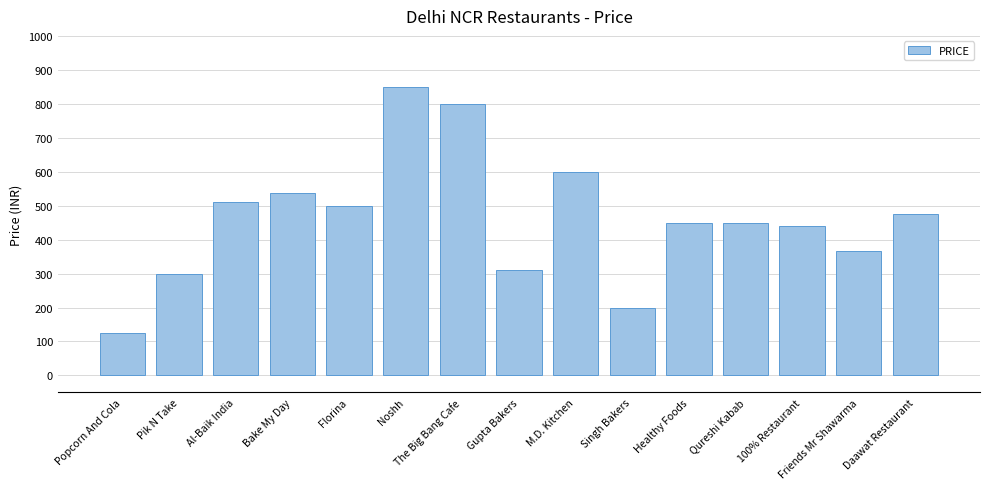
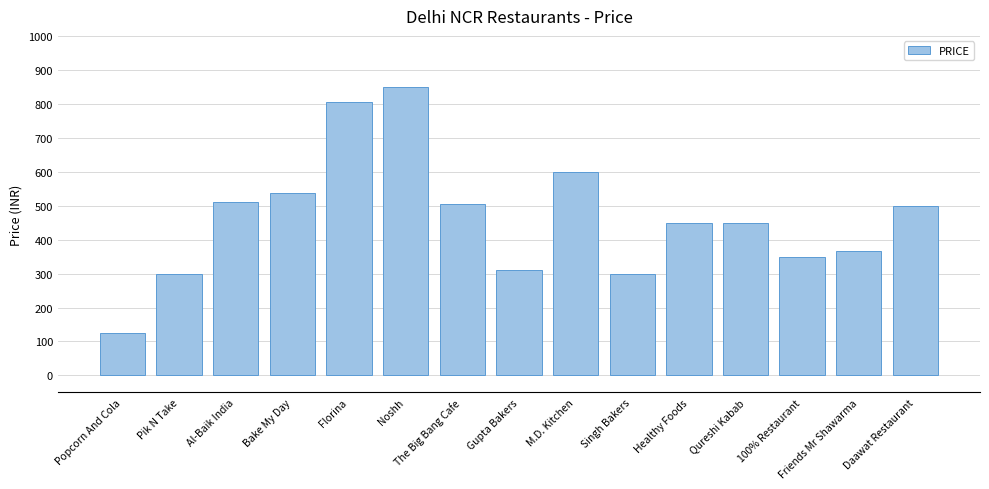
Florina: 500 -> 810
The Big Bang Cafe: 800 -> 500
Singh Bakers: 200 -> 300
100% Restaurant: 440 -> 350
Daawat Restaurant: 480 -> 500
